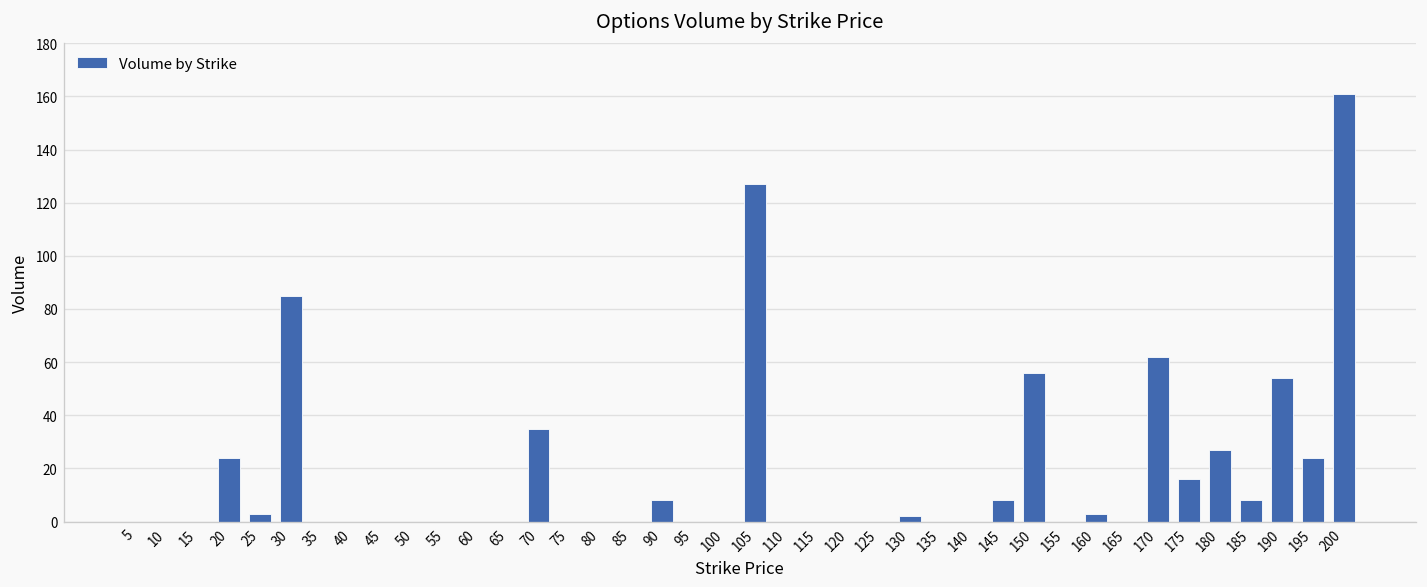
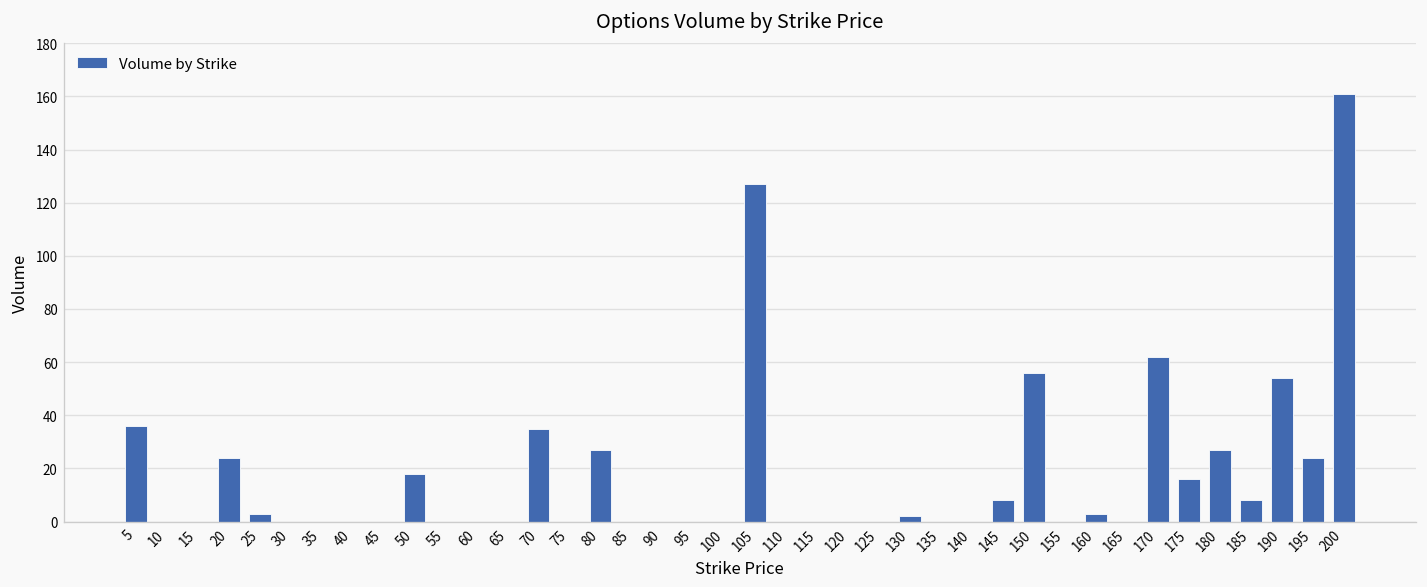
5: 0 -> 36
30: 85 -> 0
50: 0 -> 18
80: 0 -> 27
90: 8 -> 0
